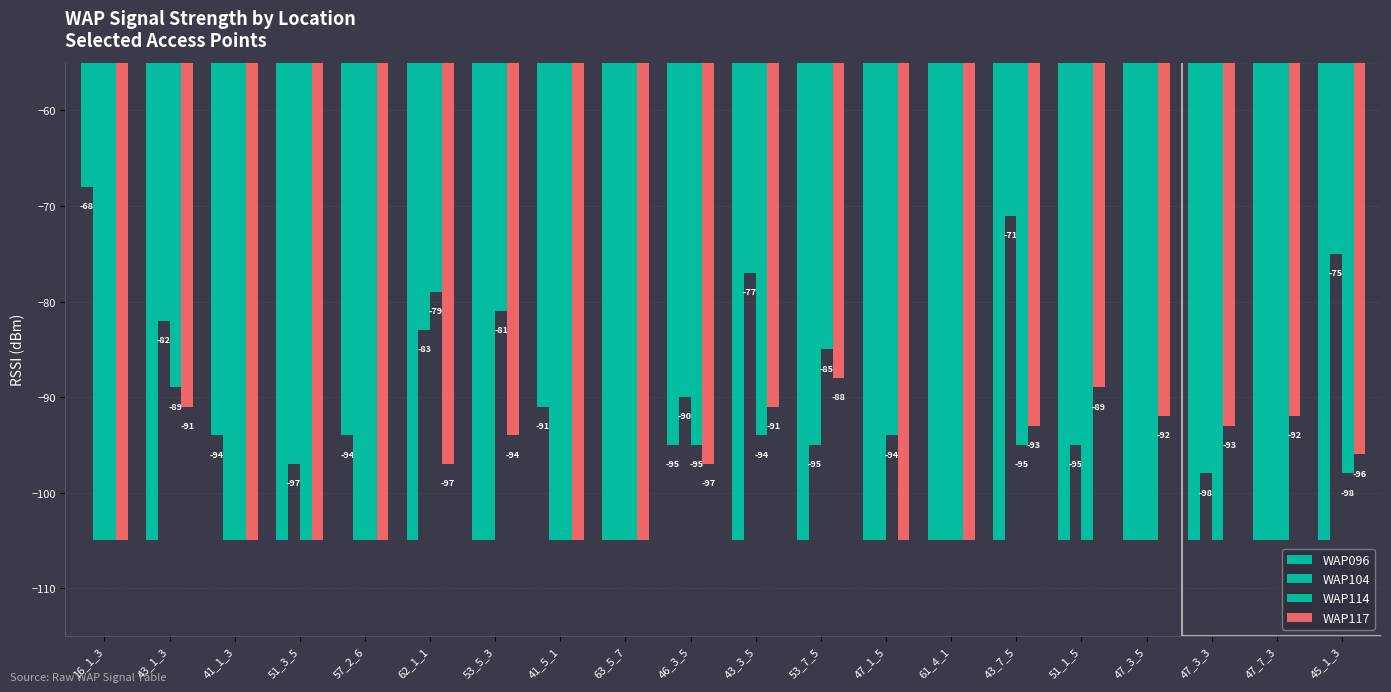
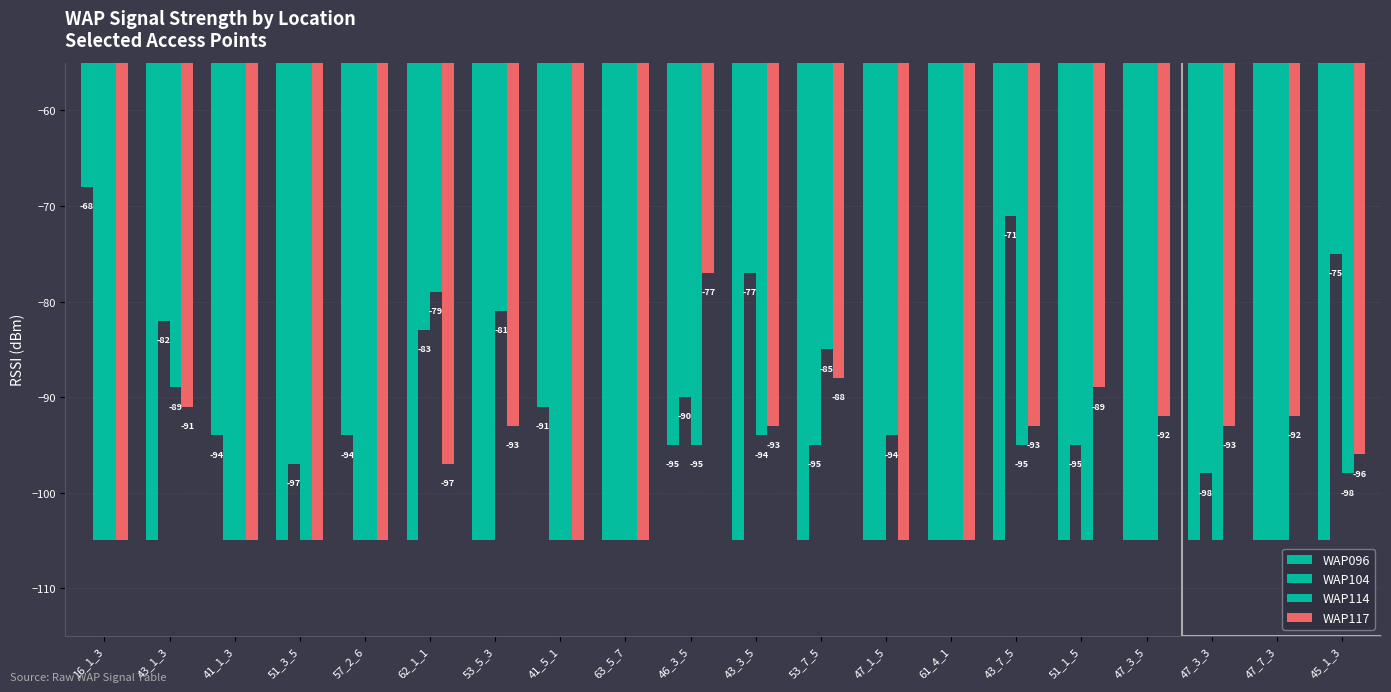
WAP117, 53_5_3: -94 -> -93
WAP117, 46_3_5: -97 -> -77
WAP117, 43_3_5: -91 -> -93
